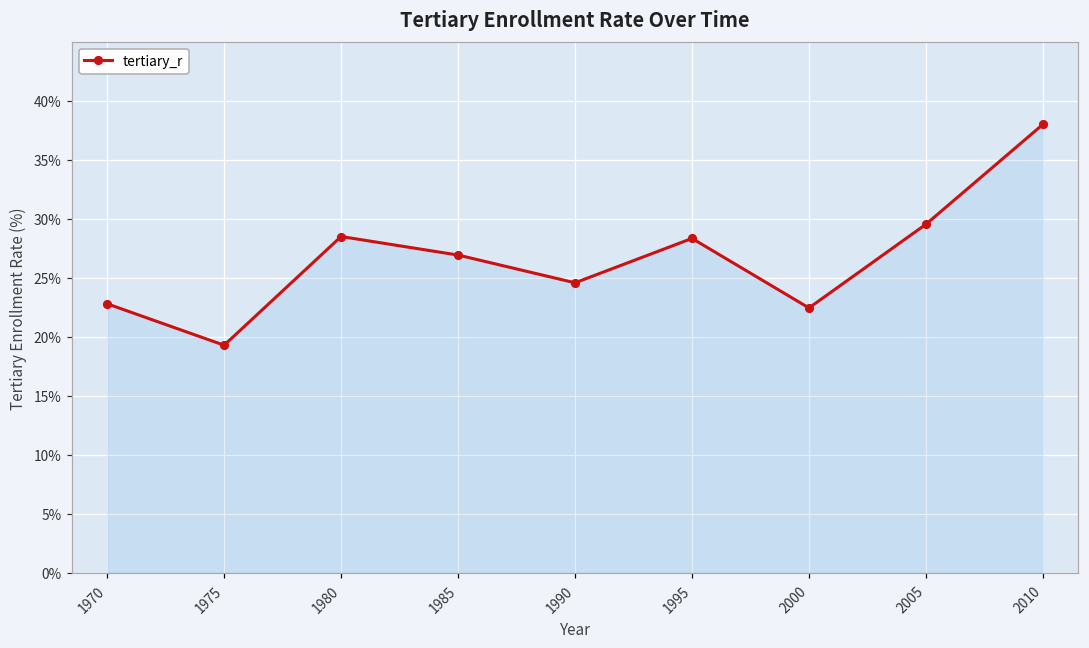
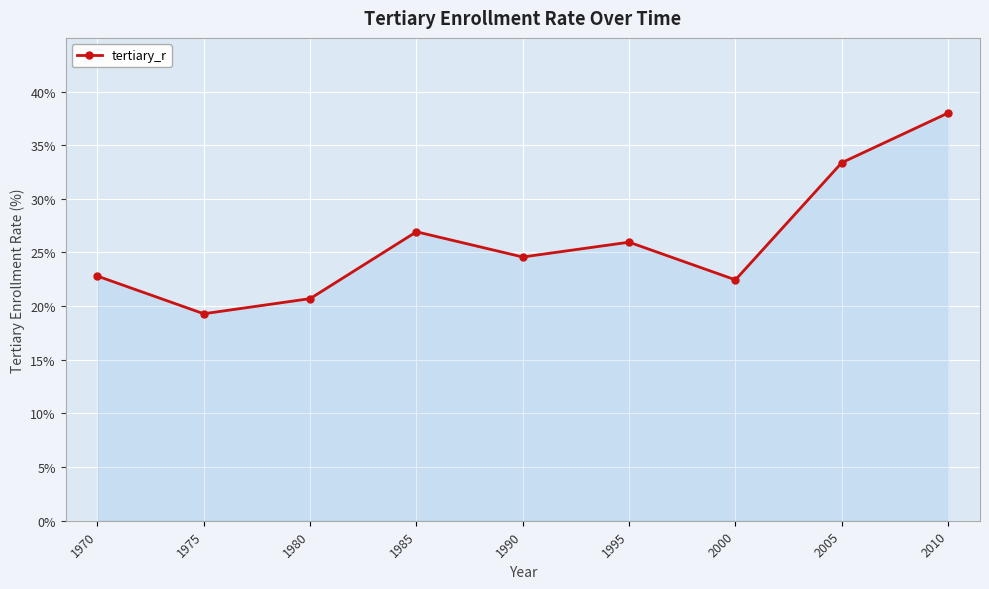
1980: 28.5% -> 20.7%
1995: 28.3% -> 26.0%
2005: 29.5% -> 33.4%
